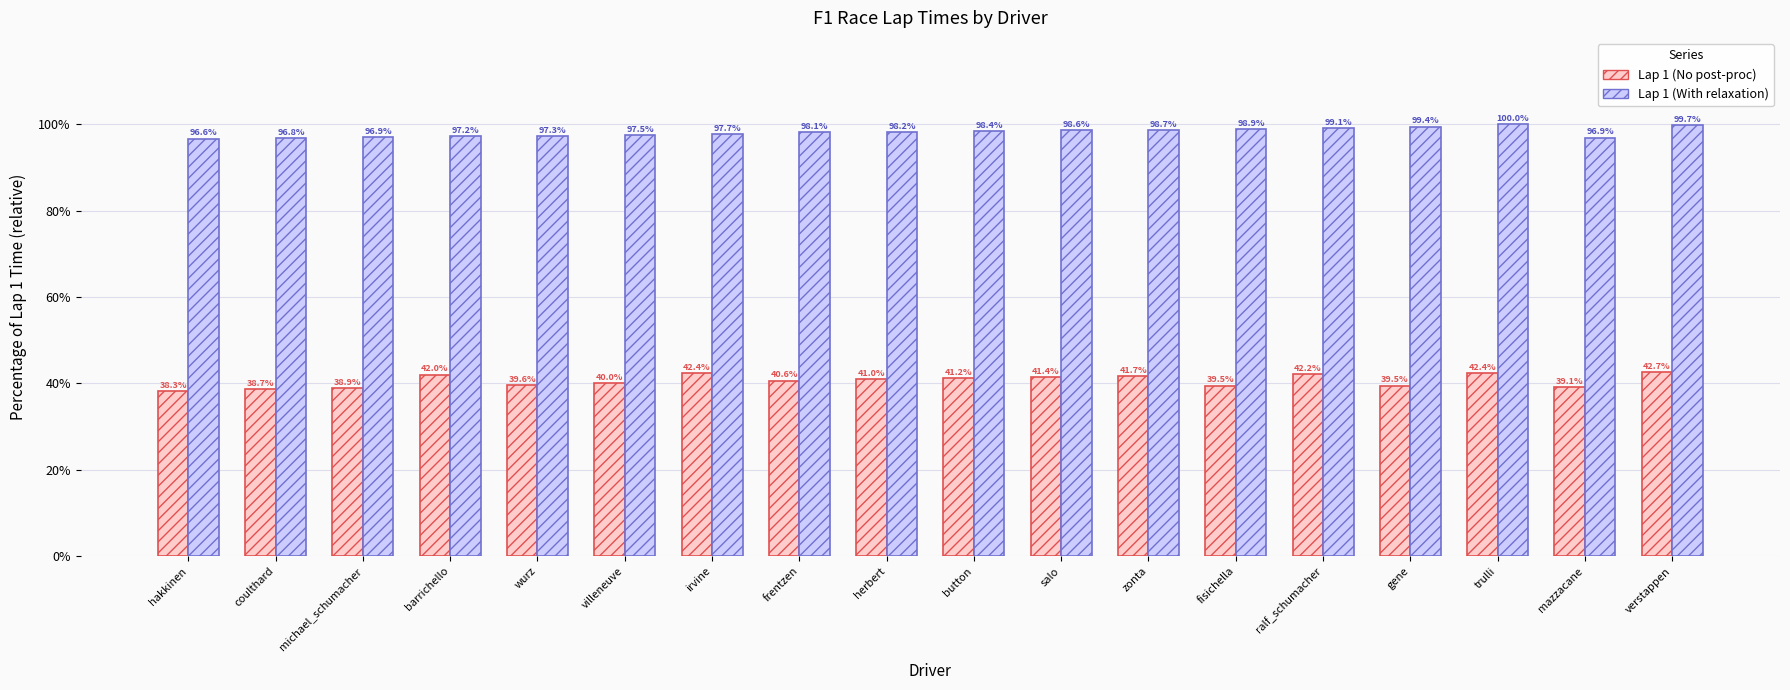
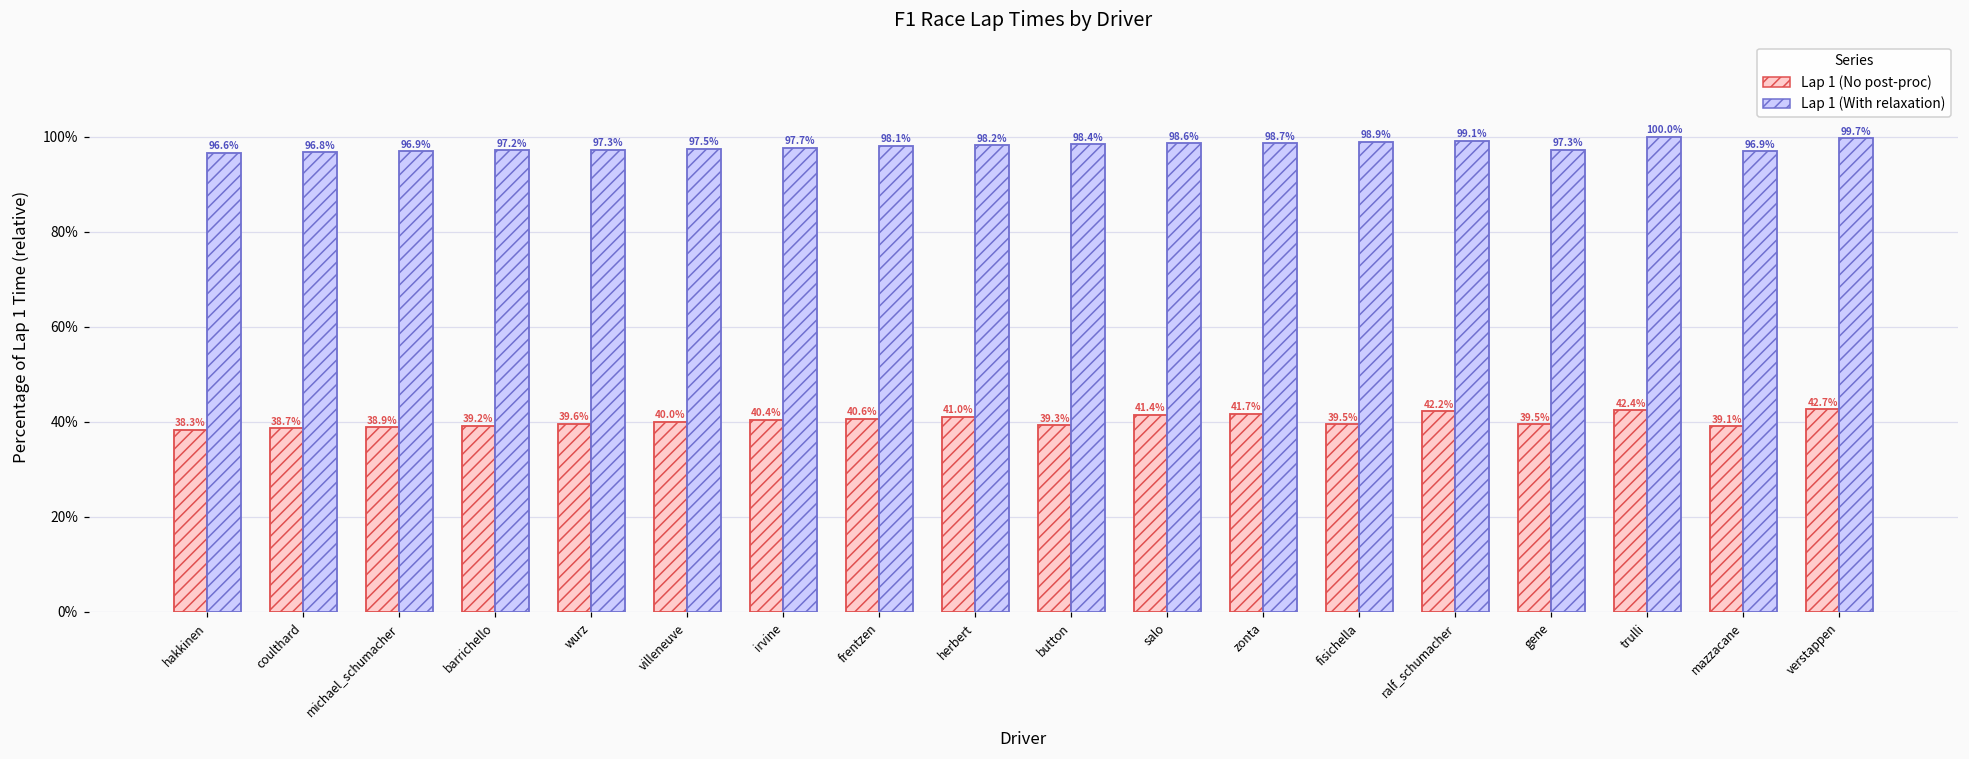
Lap 1 (No post-proc), barrichello: 42.0% -> 39.2%
Lap 1 (No post-proc), irvine: 42.4% -> 40.4%
Lap 1 (No post-proc), button: 41.2% -> 39.3%
Lap 1 (With relaxation), gene: 99.4% -> 97.3%
